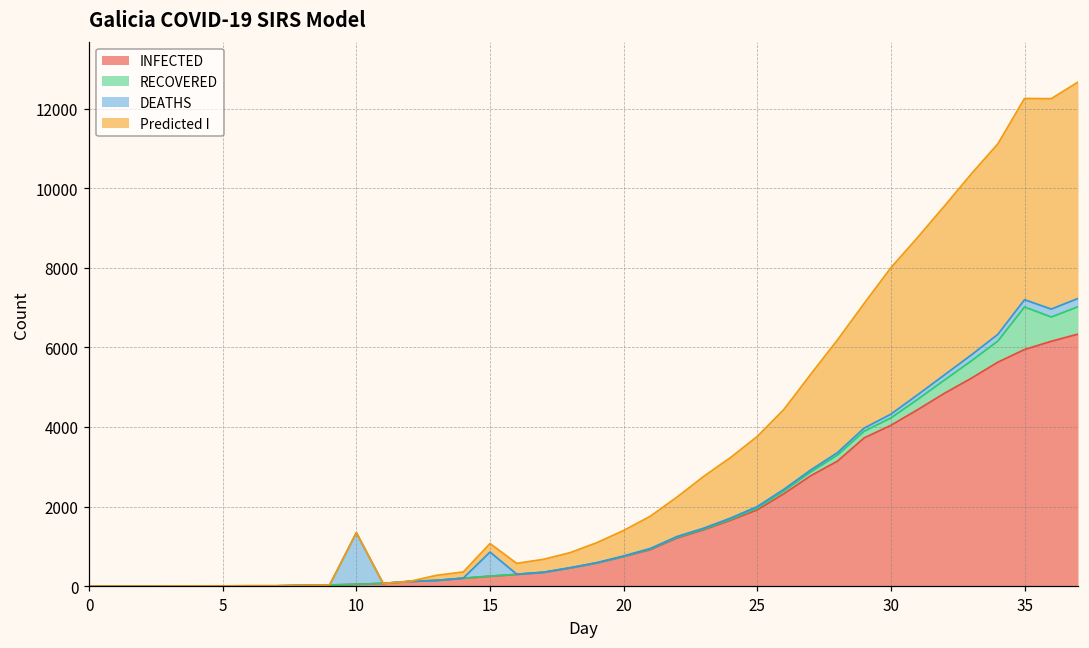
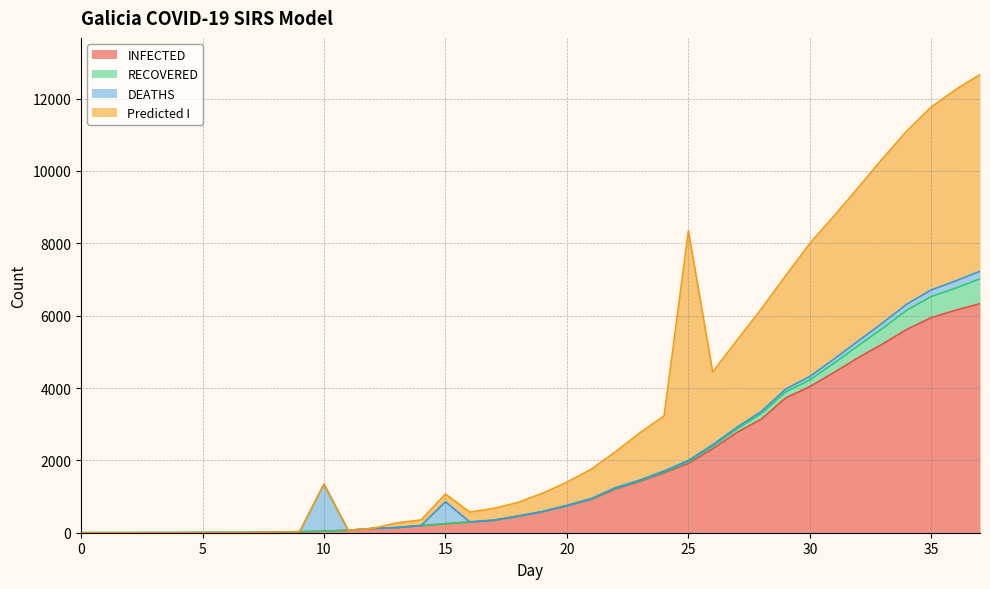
Predicted I, 25: 1800 -> 6400
RECOVERED, 35: 1100 -> 600
